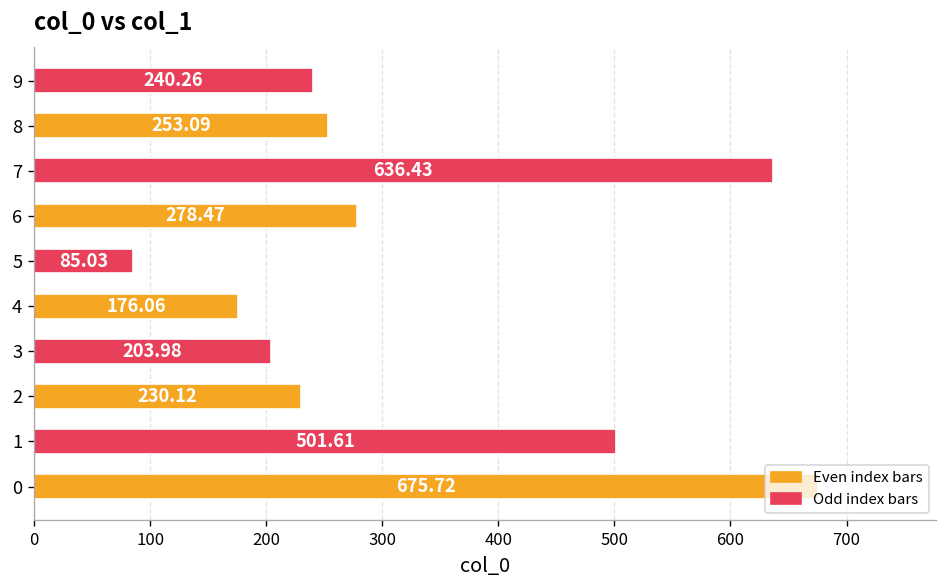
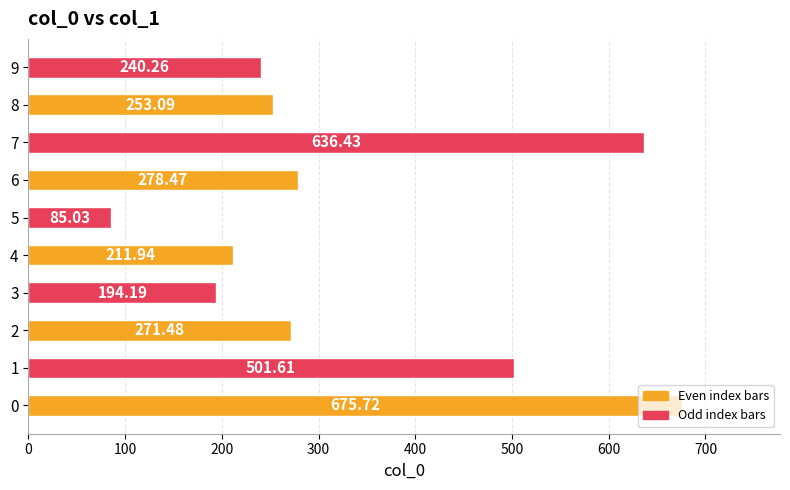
4: 176.06 -> 211.94
3: 203.98 -> 194.19
2: 230.12 -> 271.48
